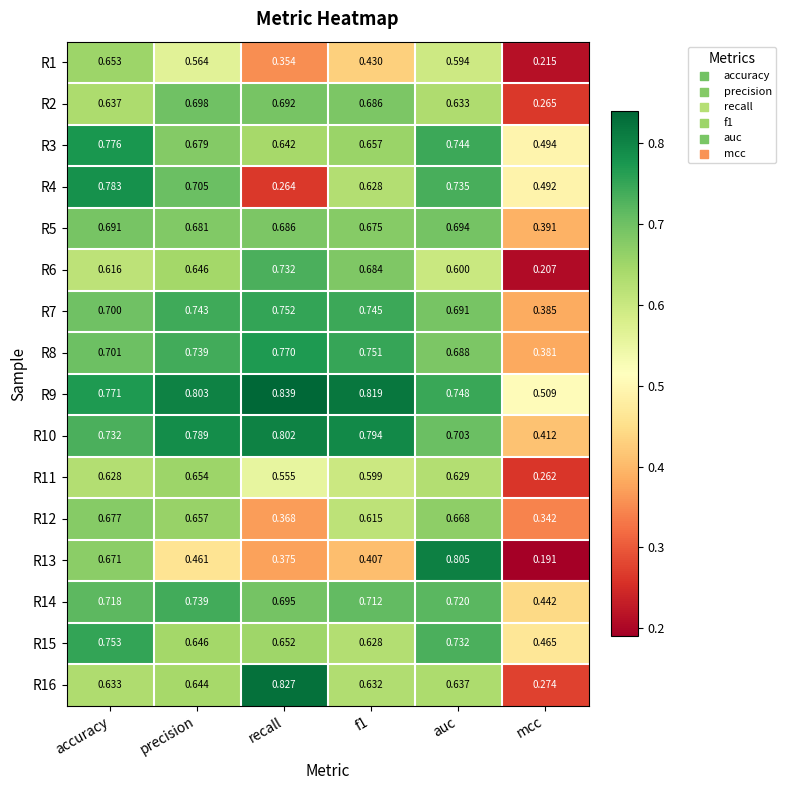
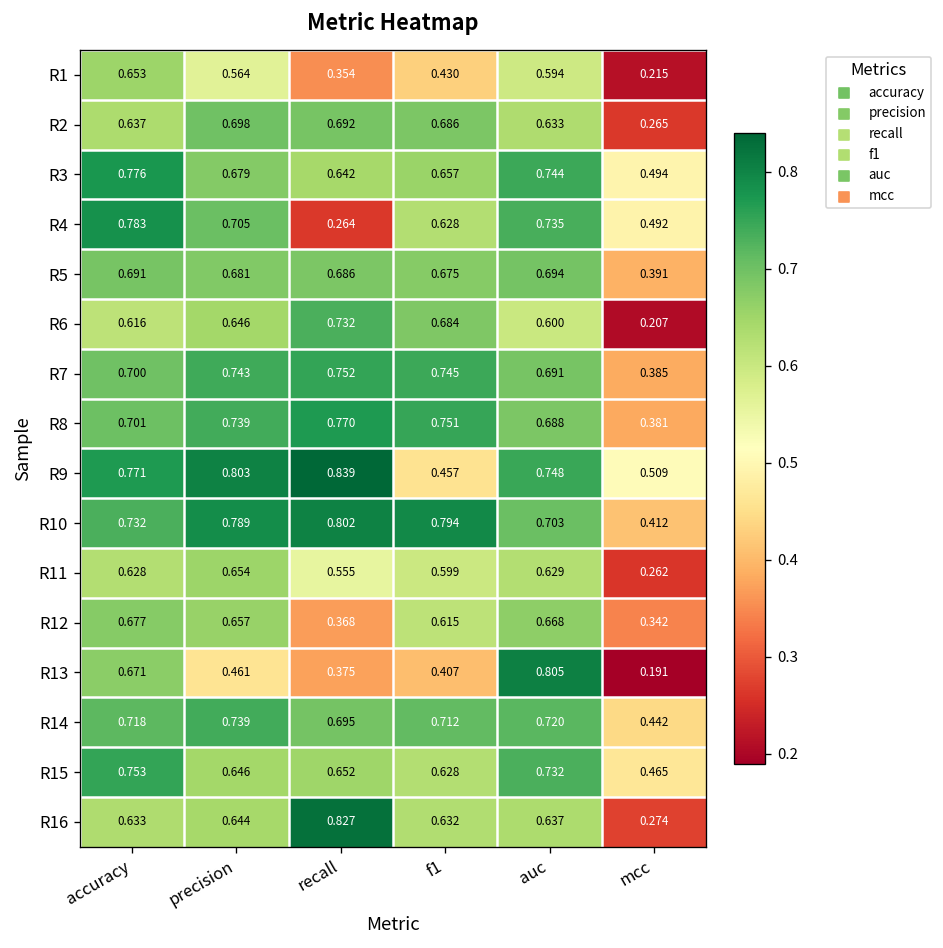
R9, f1: 0.819 -> 0.457
